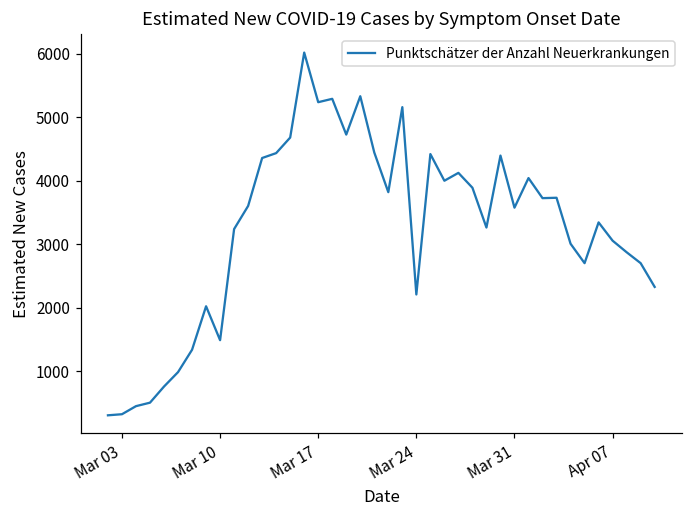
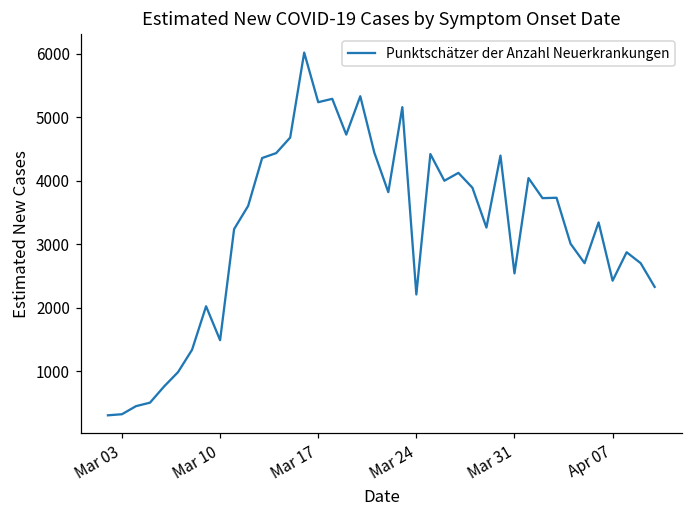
Mar 31: 3600 -> 2500
Apr 07: 3100 -> 2400
